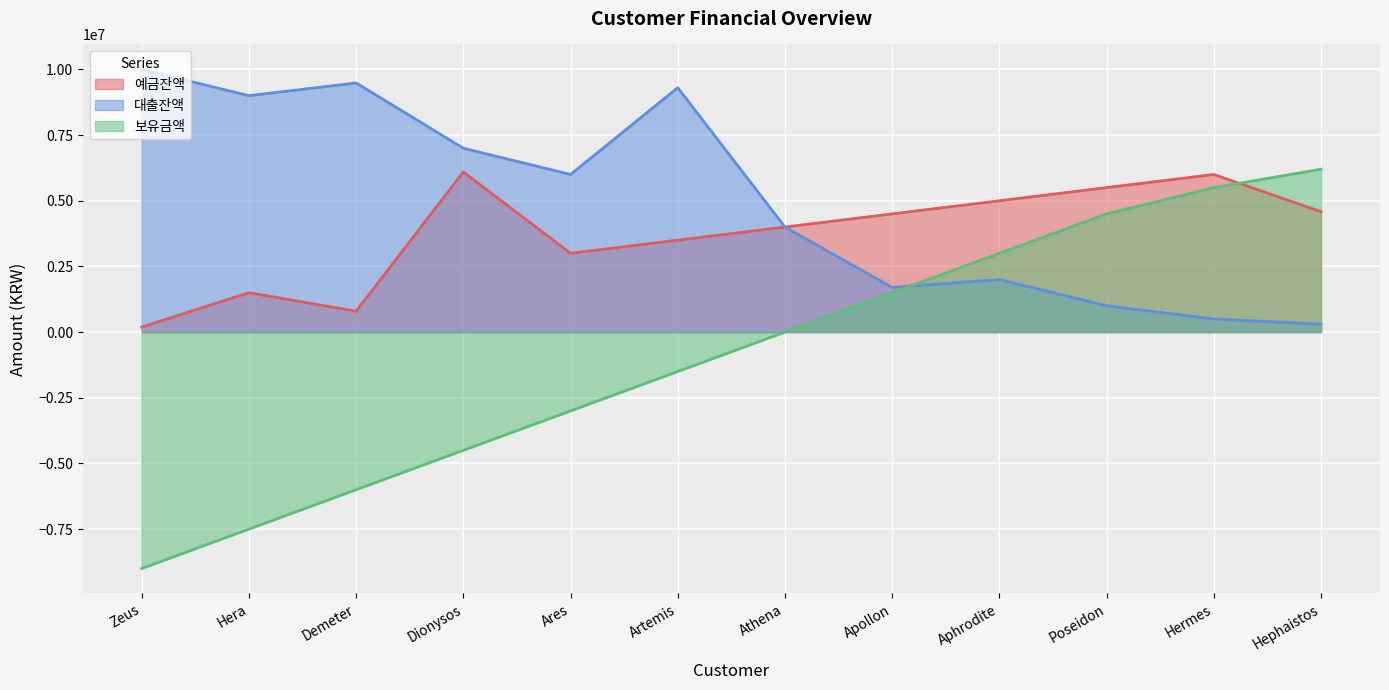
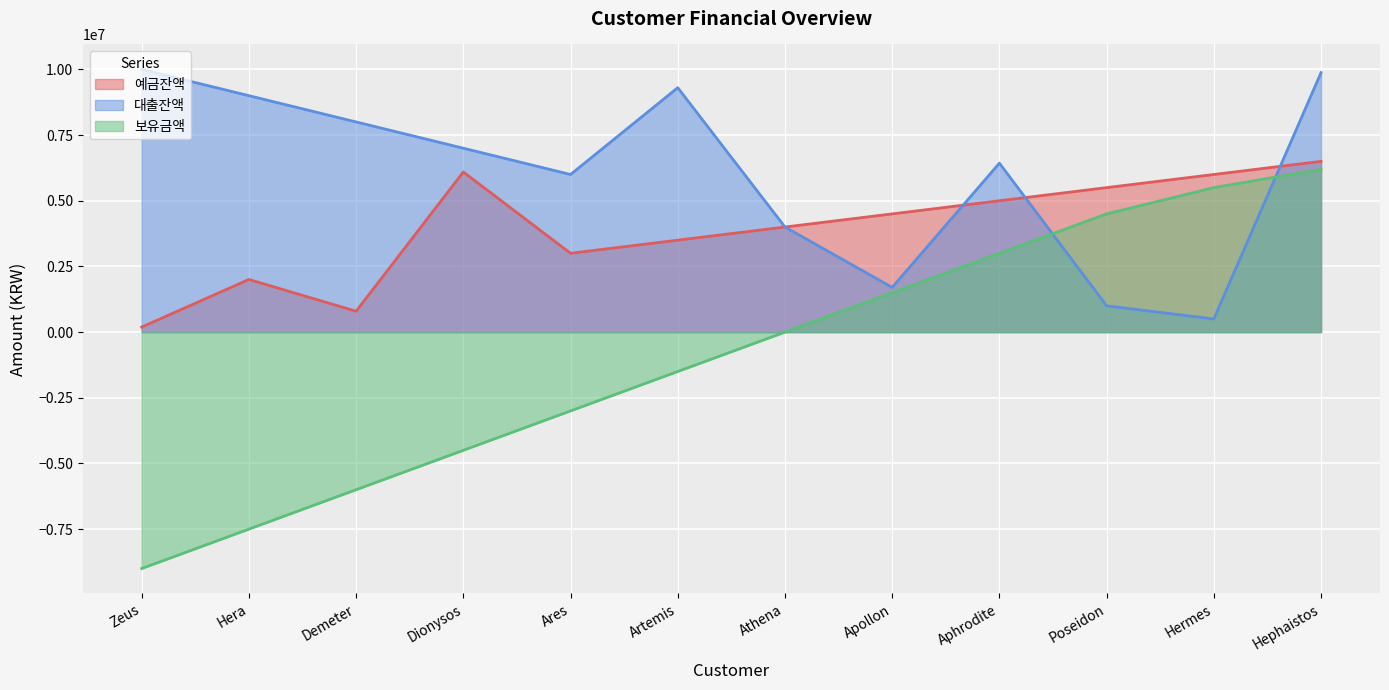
예금잔액, Hera: 1500000 -> 2000000
대출잔액, Demeter: 9500000 -> 8000000
대출잔액, Aphrodite: 2000000 -> 6400000
예금잔액, Hephaistos: 4600000 -> 6500000
대출잔액, Hephaistos: 300000 -> 9900000
